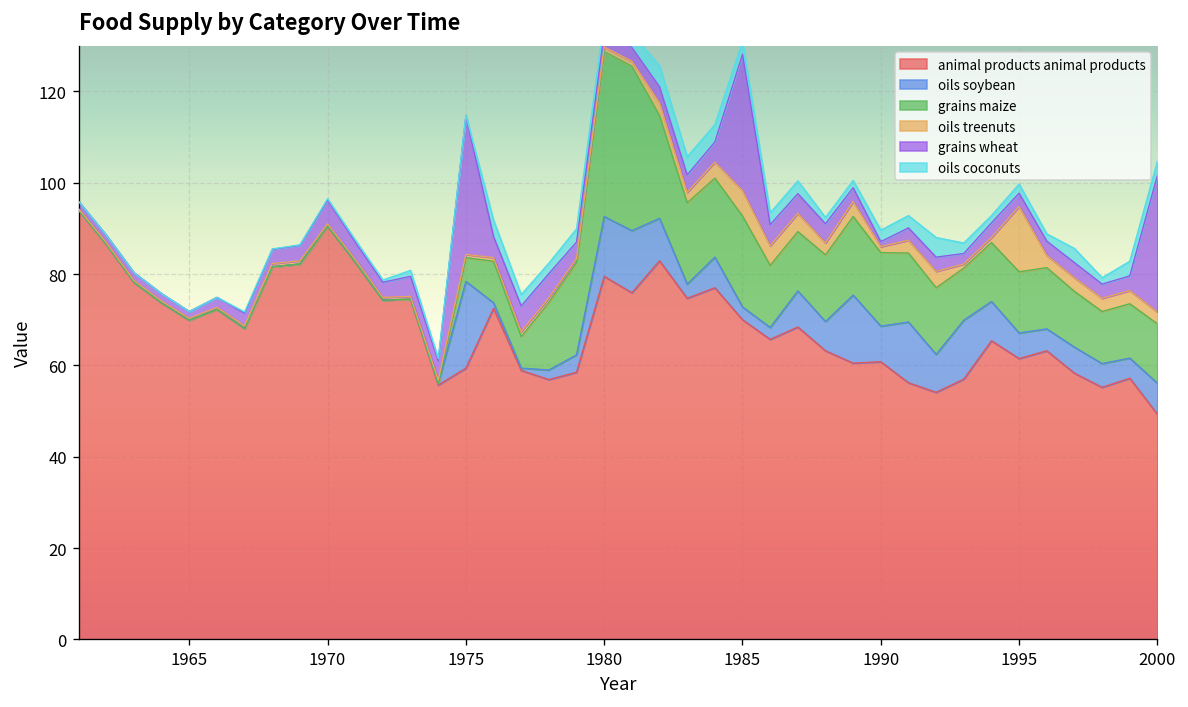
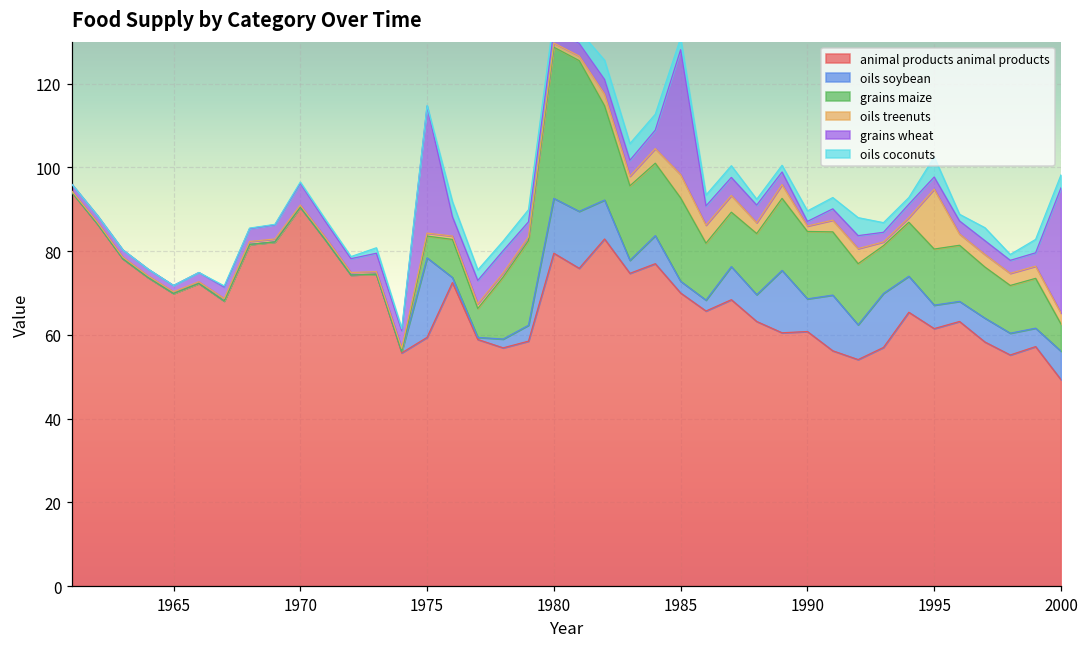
oils coconuts, 1995: 2 -> 5
grains maize, 2000: 13 -> 7
